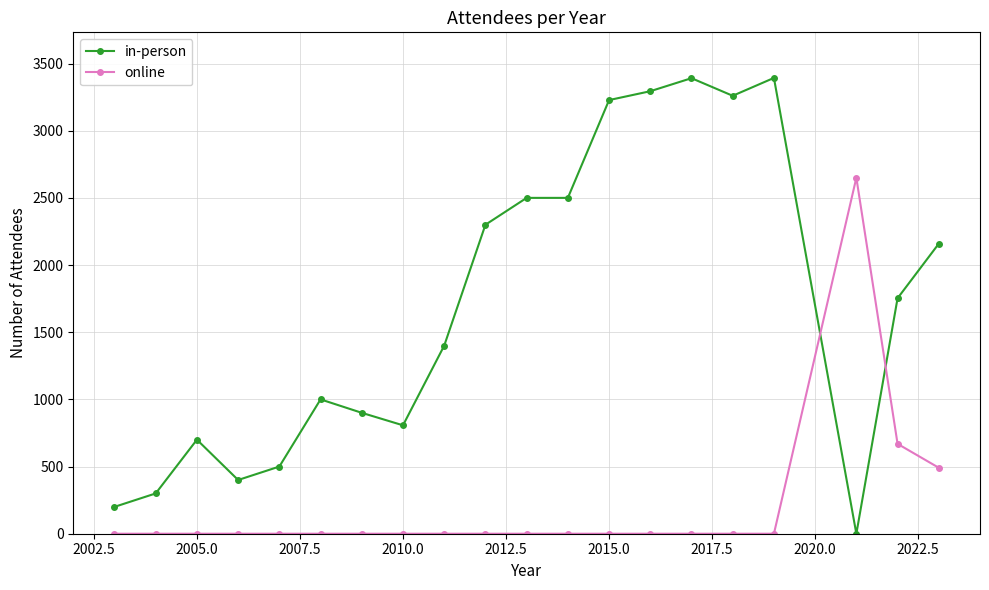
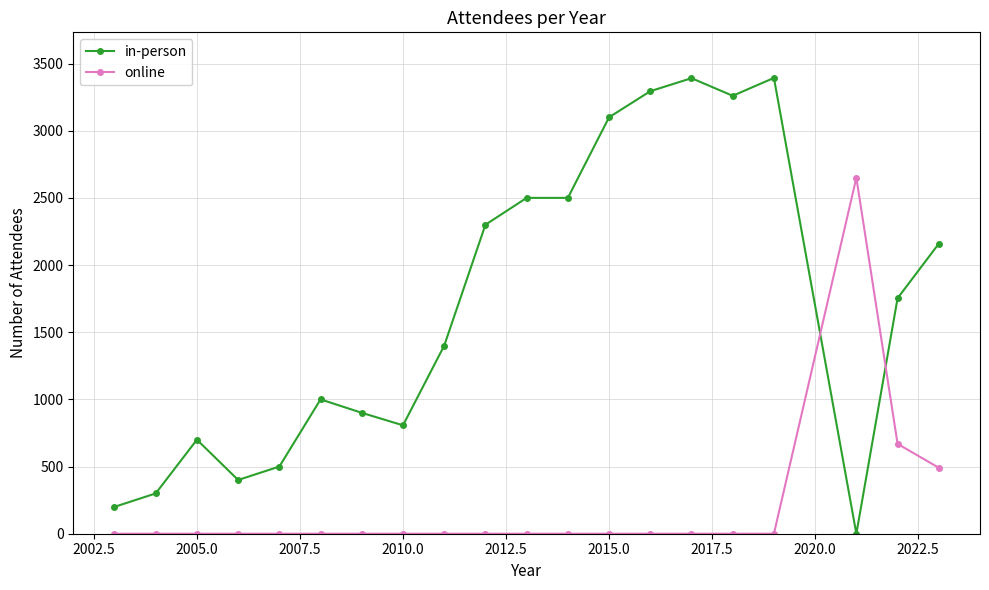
in-person, 2015.0: 3230 -> 3100
